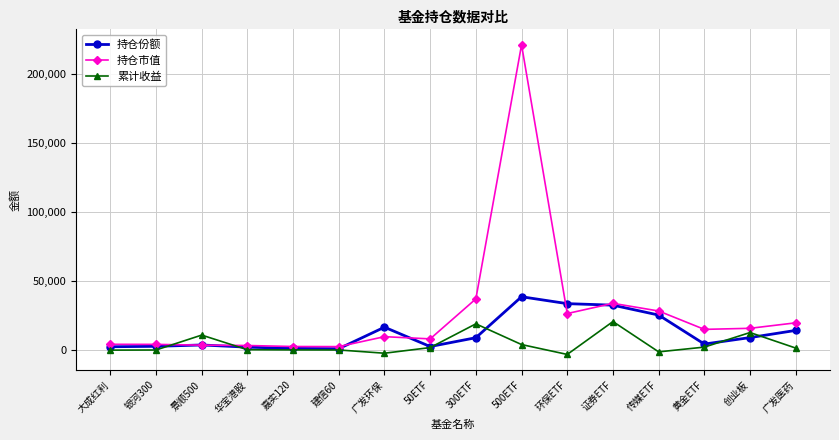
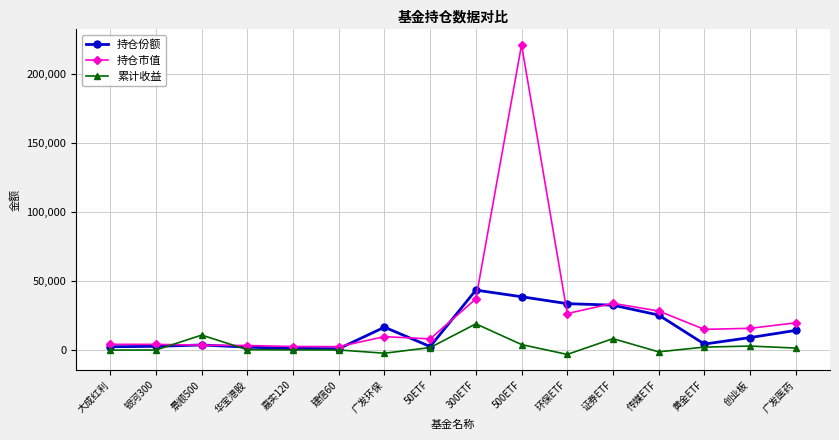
持仓份额, 300ETF: 9,000 -> 44,000
累计收益, 证券ETF: 21,000 -> 8,000
累计收益, 创业板: 13,000 -> 3,000
